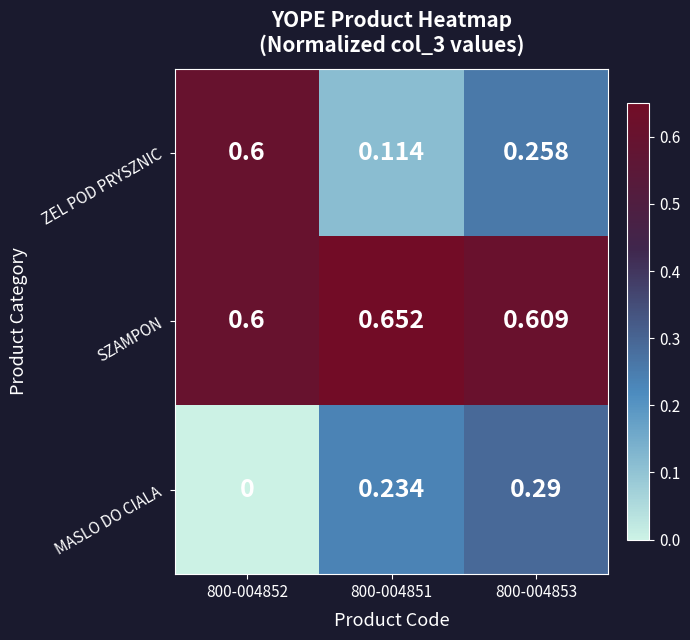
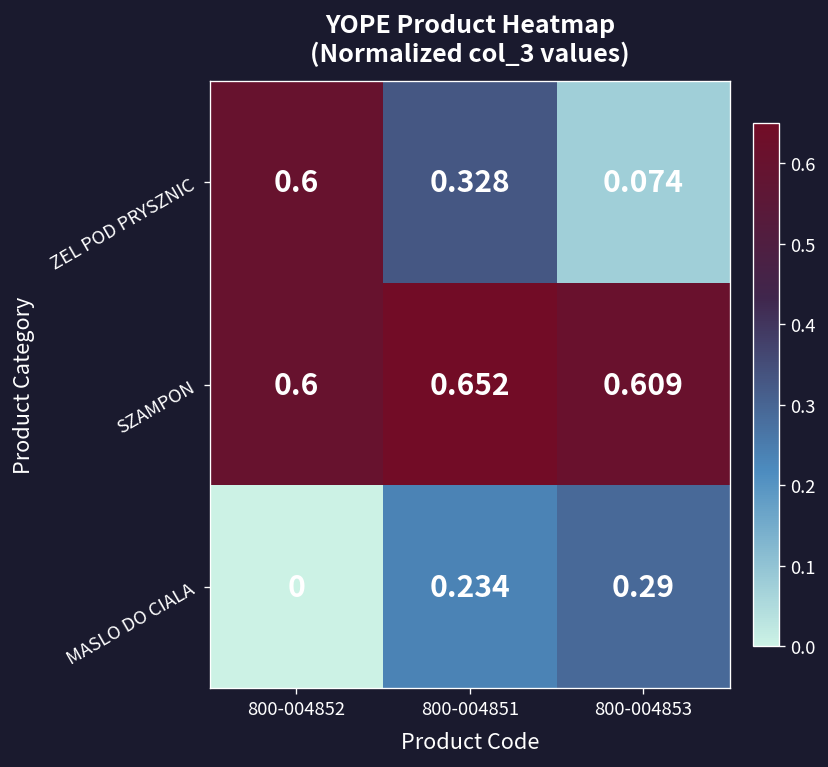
ZEL POD PRYSZNIC, 800-004851: 0.114 -> 0.328
ZEL POD PRYSZNIC, 800-004853: 0.258 -> 0.074
